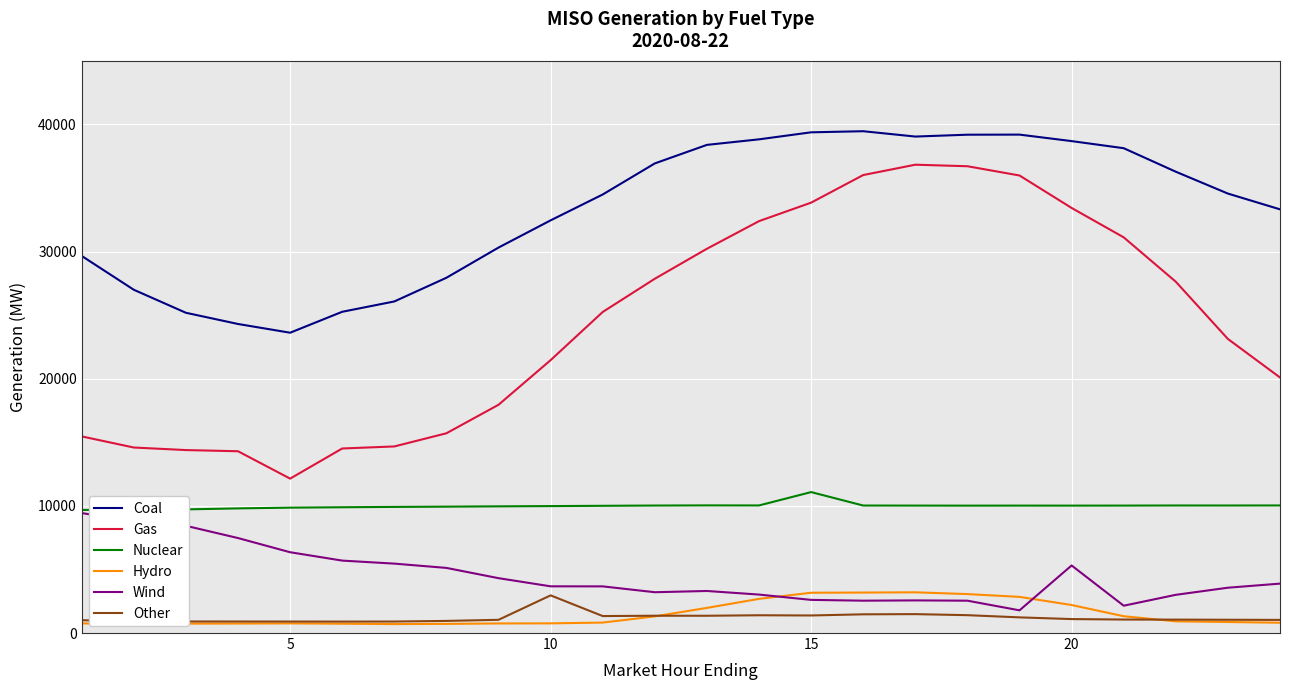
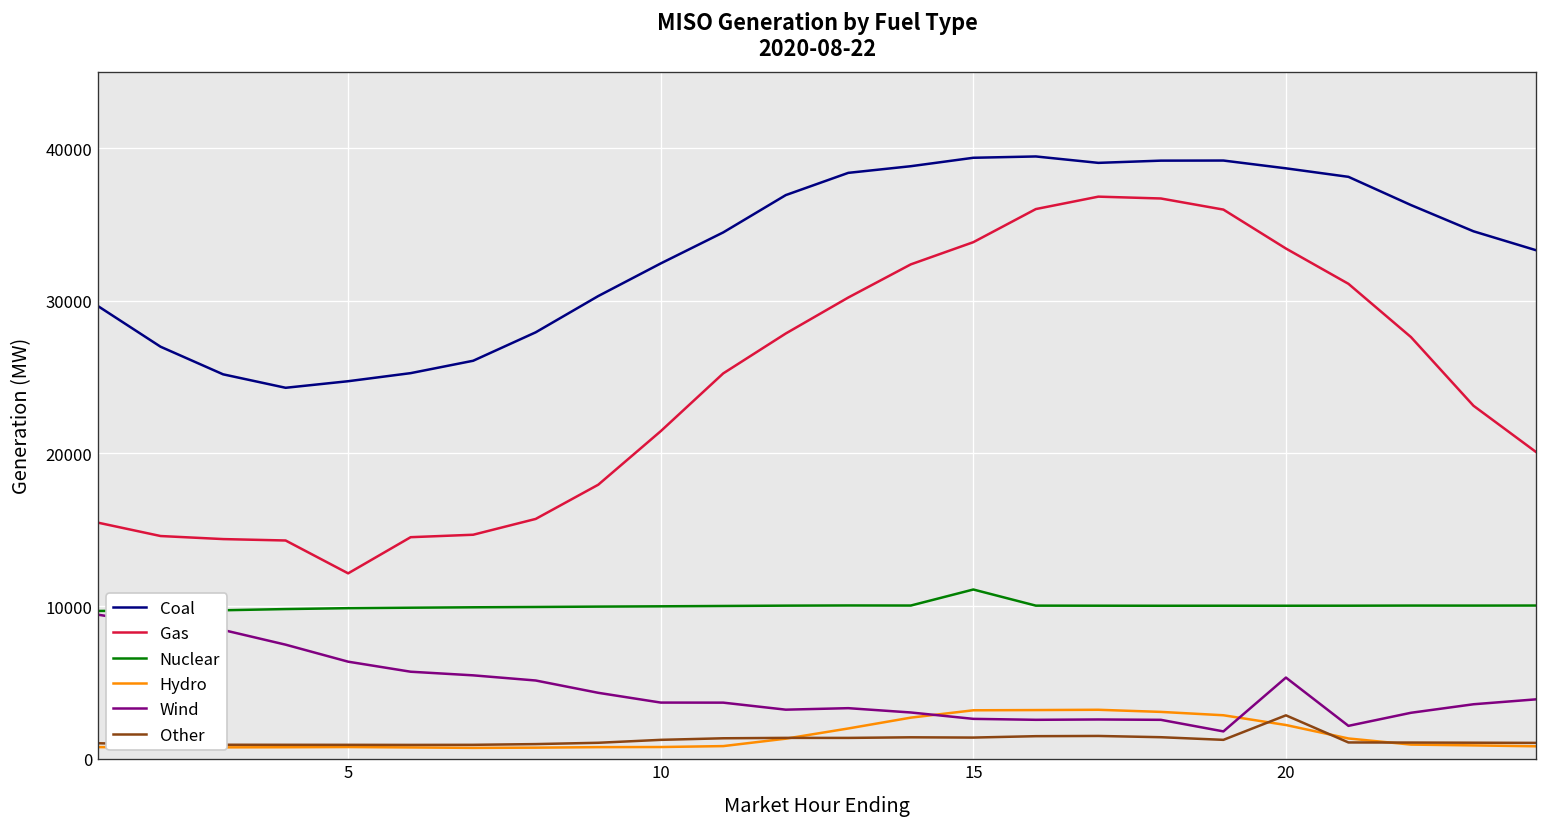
Coal, 5: 23600 -> 24700
Other, 10: 3000 -> 1200
Other, 20: 1100 -> 2800
